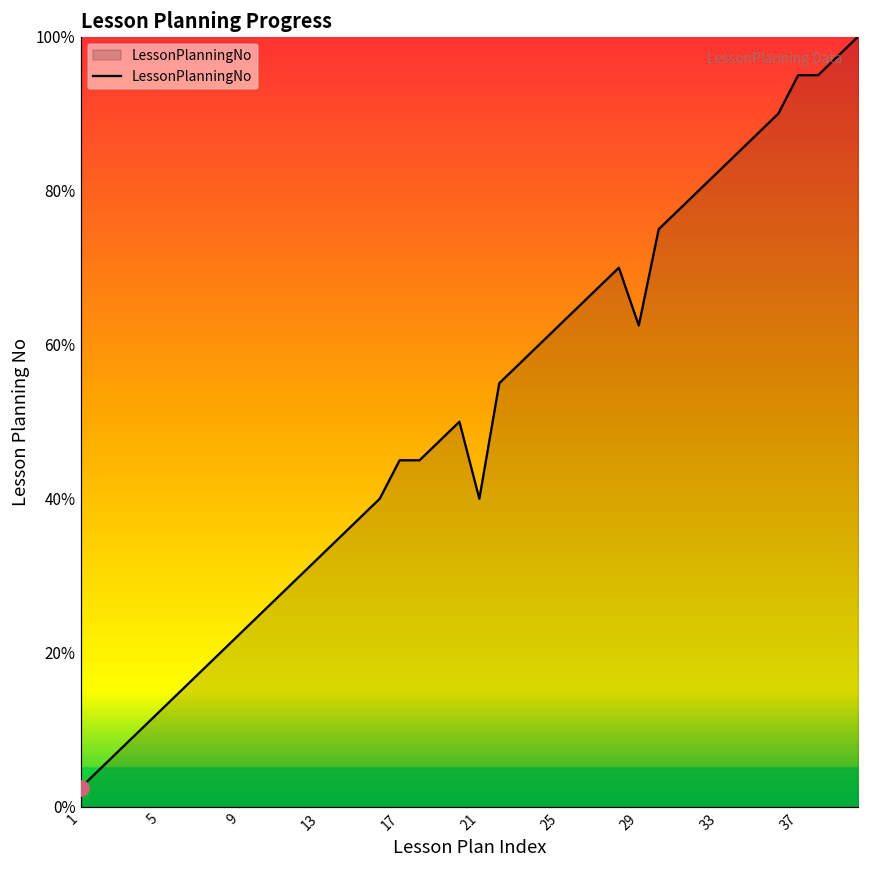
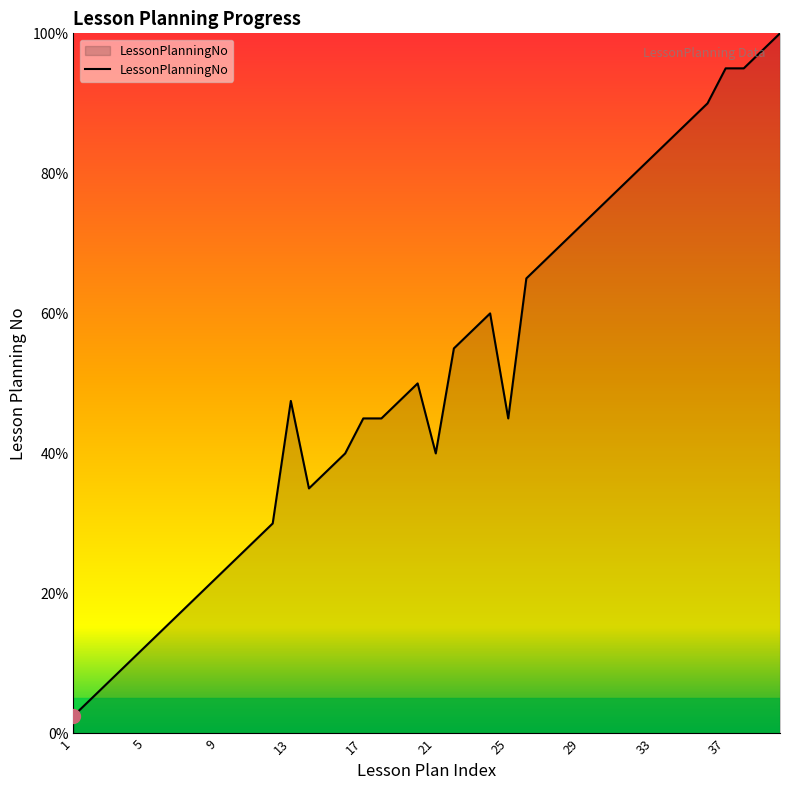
LessonPlanningNo, 13: 33% -> 48%
LessonPlanningNo, 25: 63% -> 45%
LessonPlanningNo, 29: 63% -> 73%
